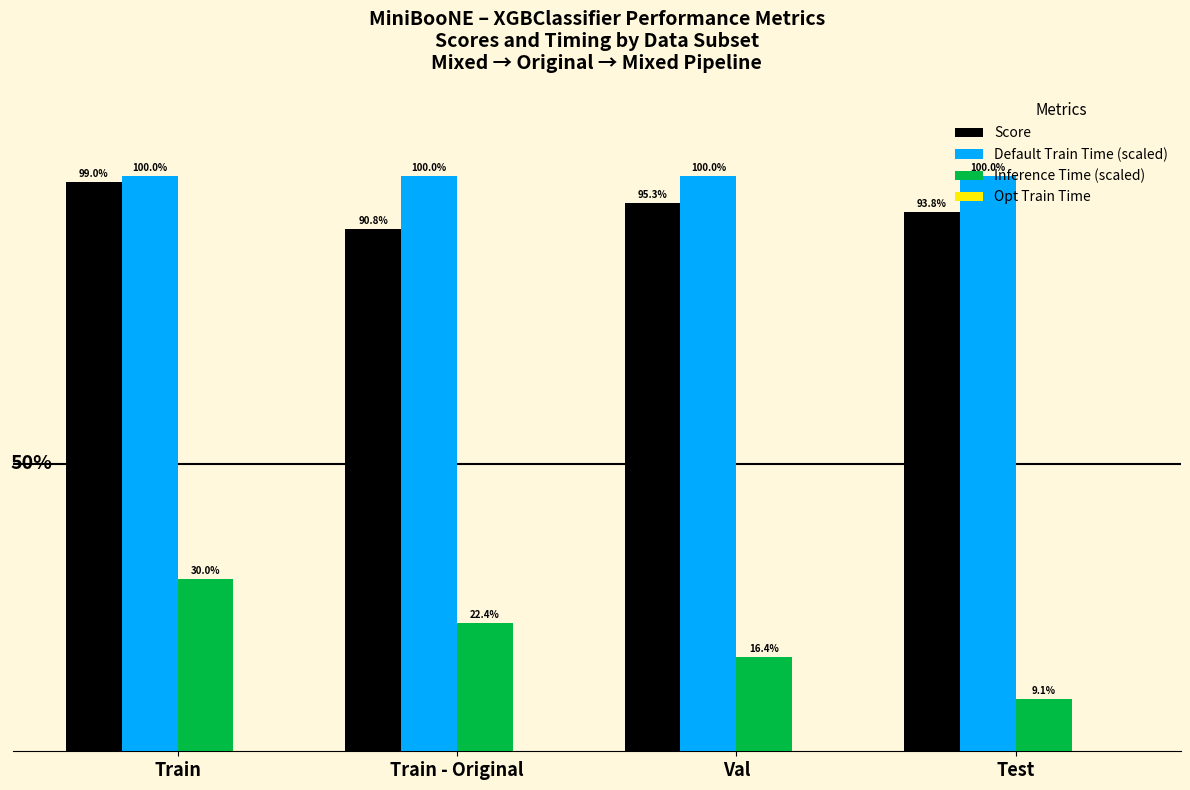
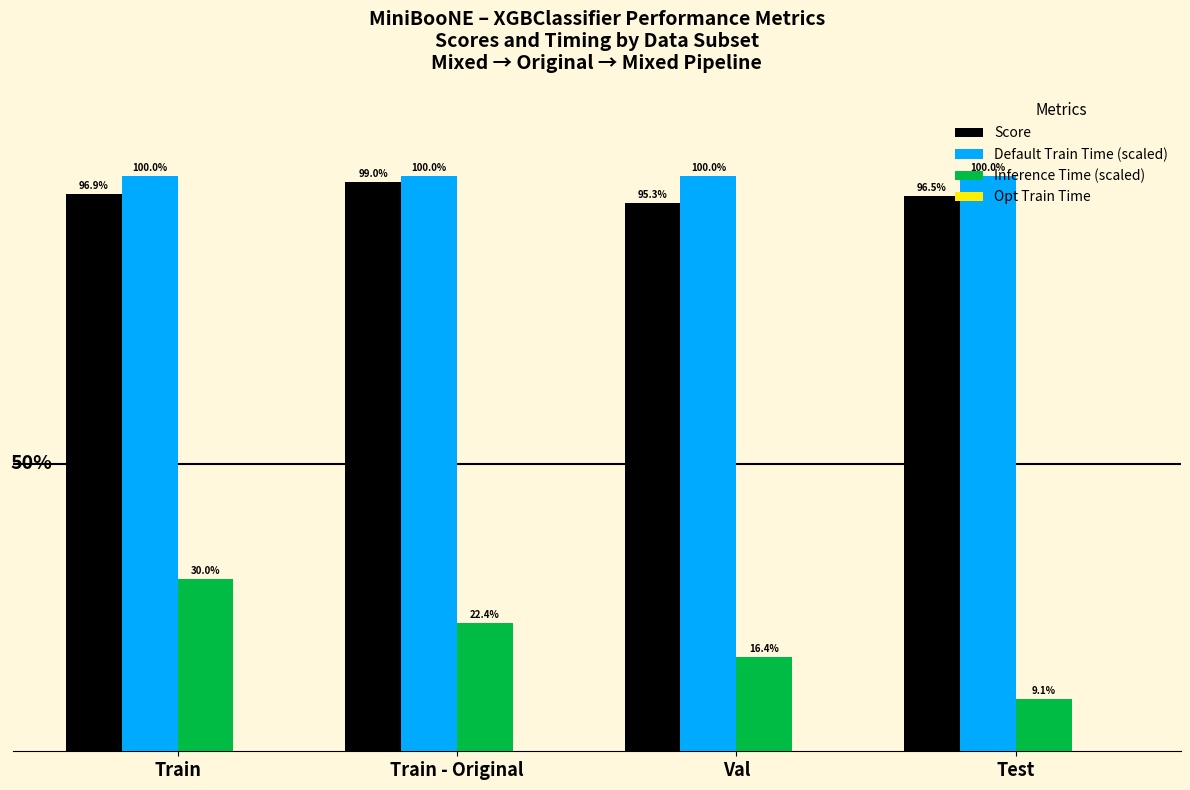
Score, Train: 99.0% -> 96.9%
Score, Train - Original: 90.8% -> 99.0%
Score, Test: 93.8% -> 96.5%
